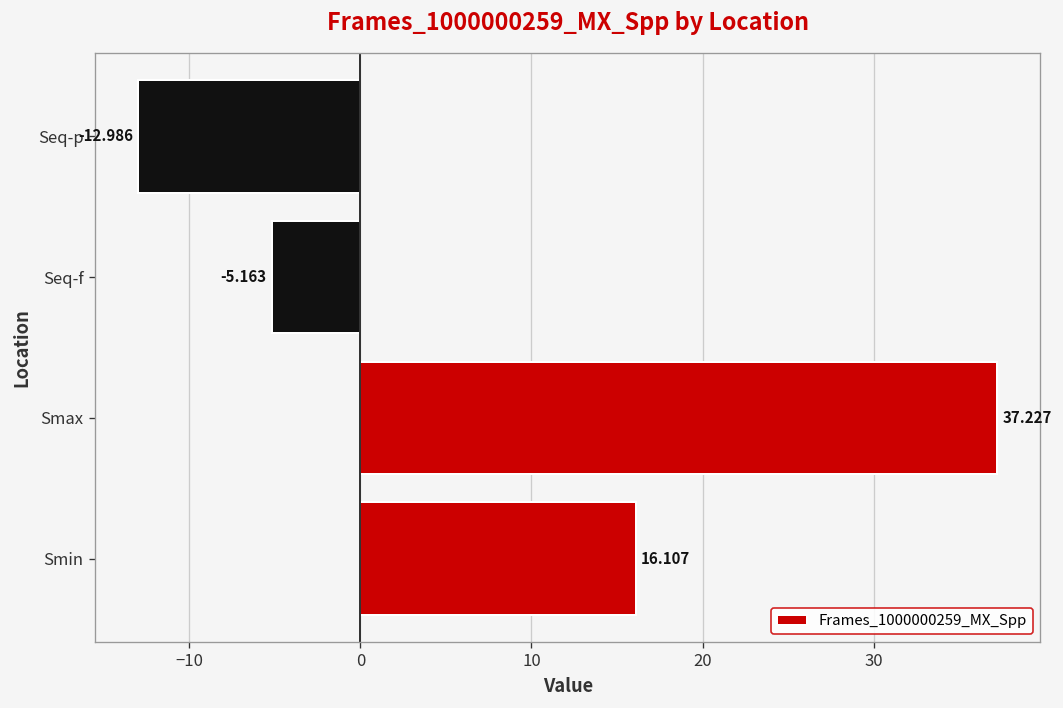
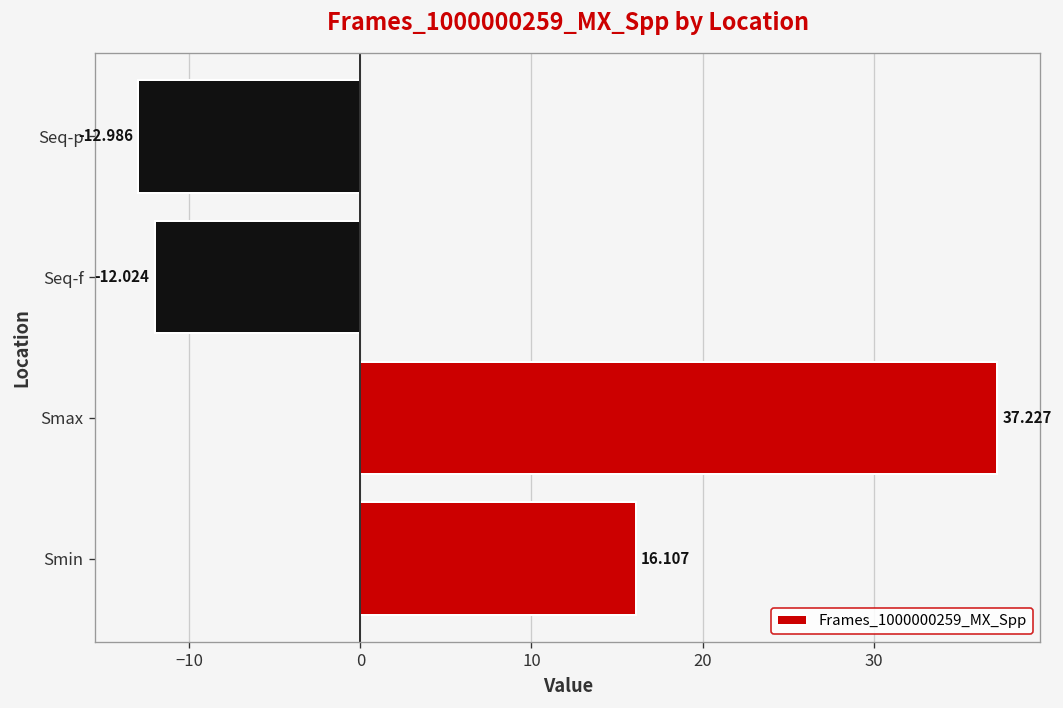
Seq-f: -5.163 -> -12.024
